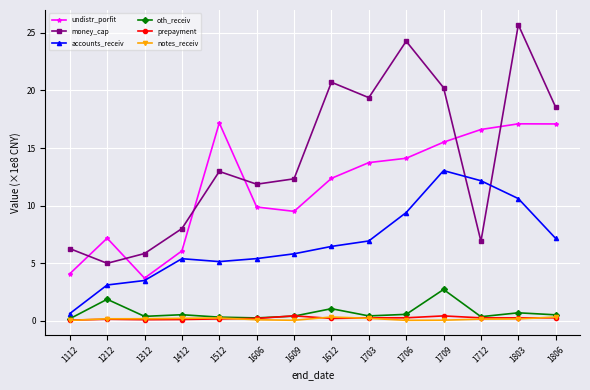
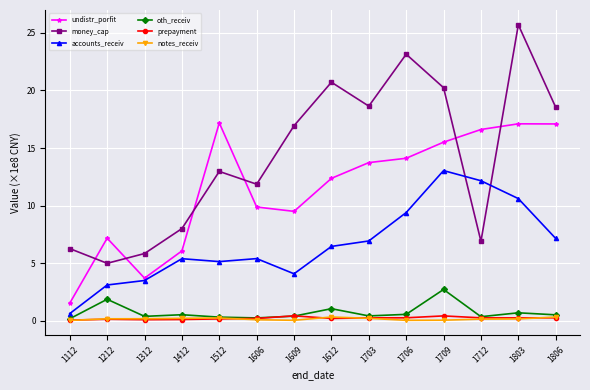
undistr_porfit, 1112: 4.1 -> 1.5
money_cap, 1609: 12.3 -> 16.9
accounts_receiv, 1609: 5.8 -> 4.1
money_cap, 1703: 19.4 -> 18.6
money_cap, 1706: 24.3 -> 23.2
